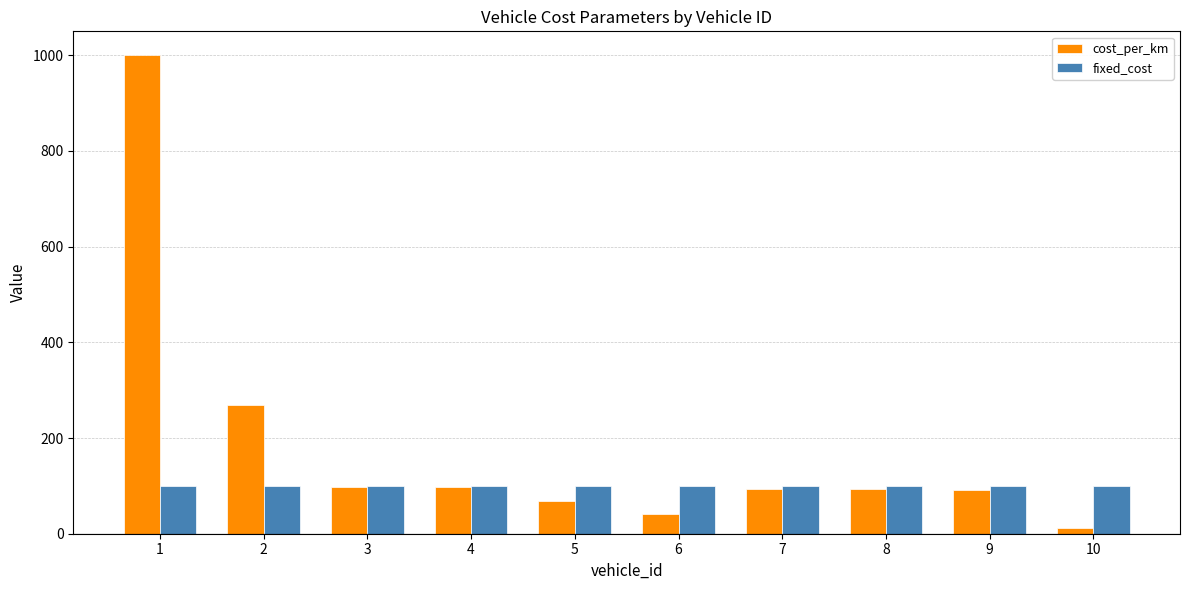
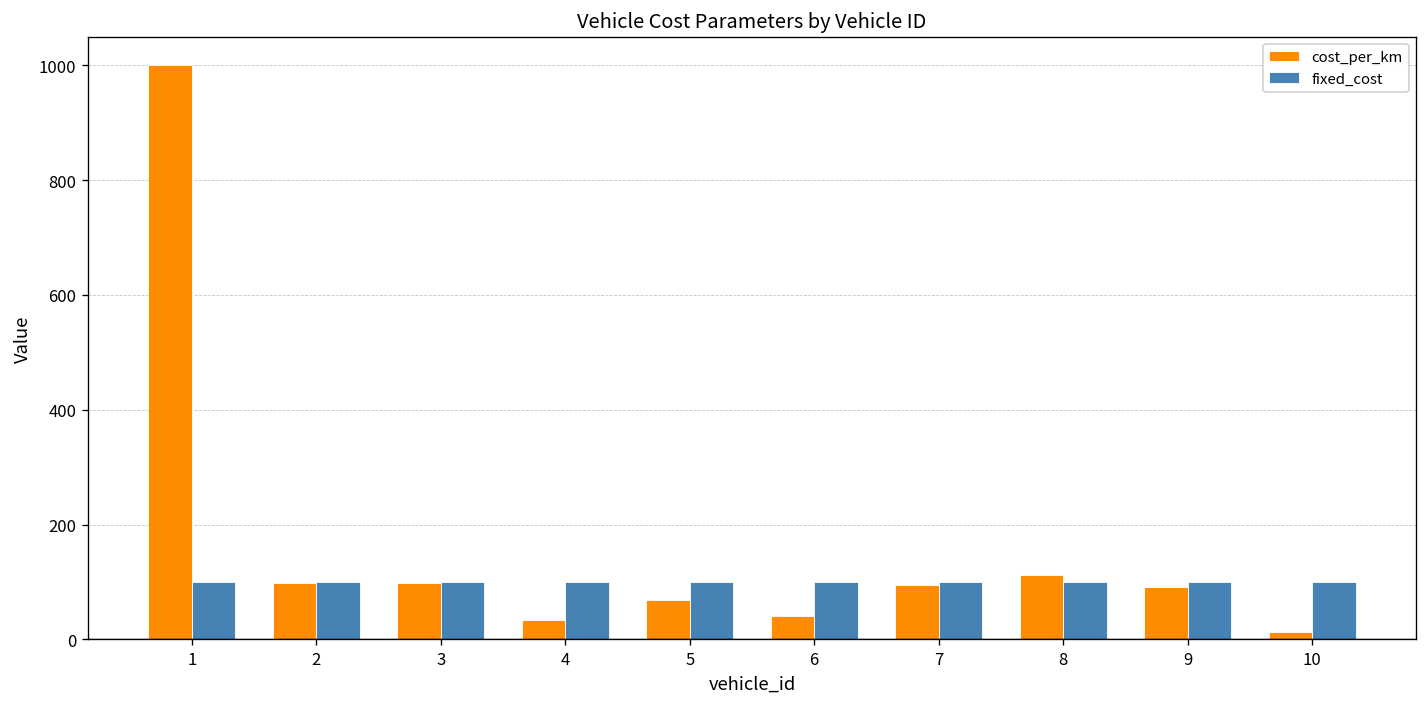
cost_per_km, 2: 270 -> 100
cost_per_km, 4: 100 -> 30
cost_per_km, 8: 90 -> 110
